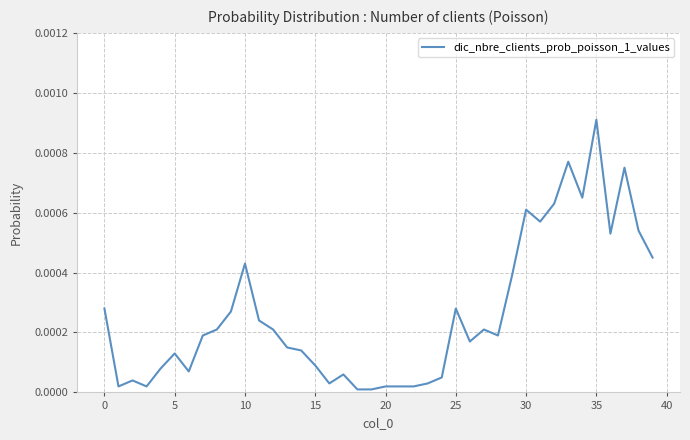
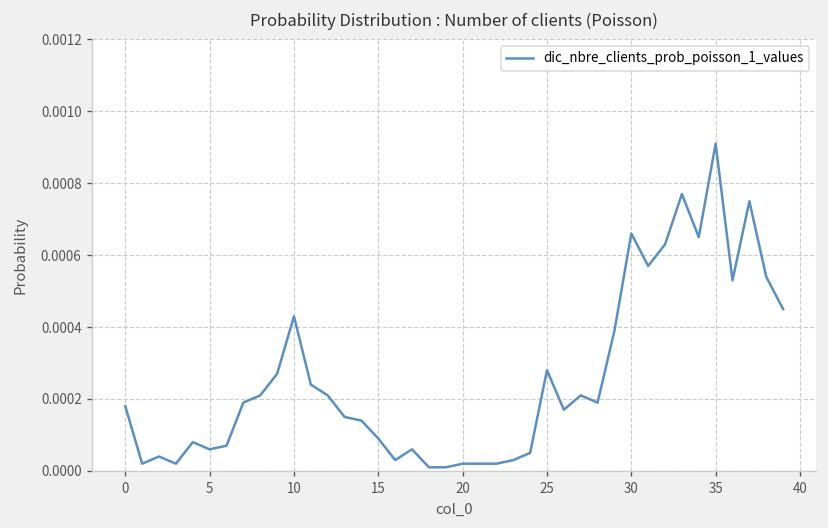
0: 0.00028 -> 0.00018
5: 0.00013 -> 0.00006
30: 0.00061 -> 0.00066
